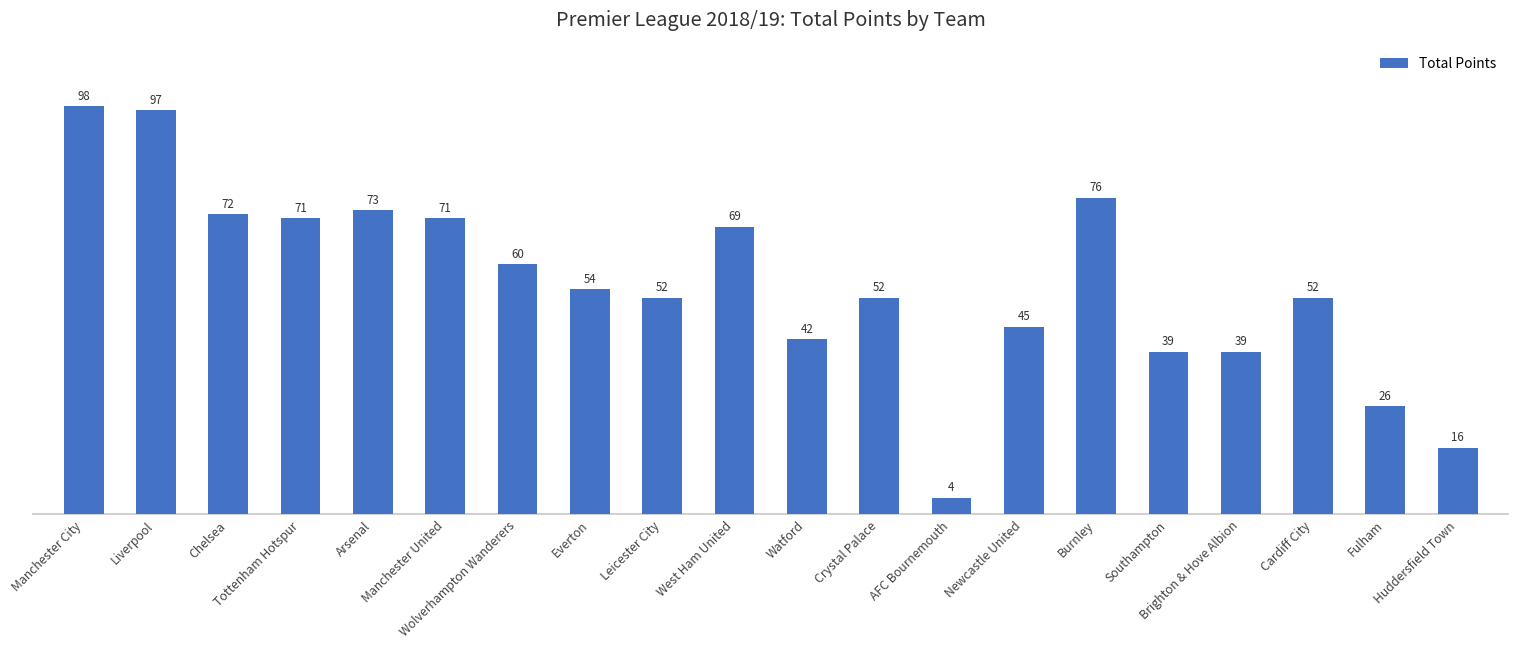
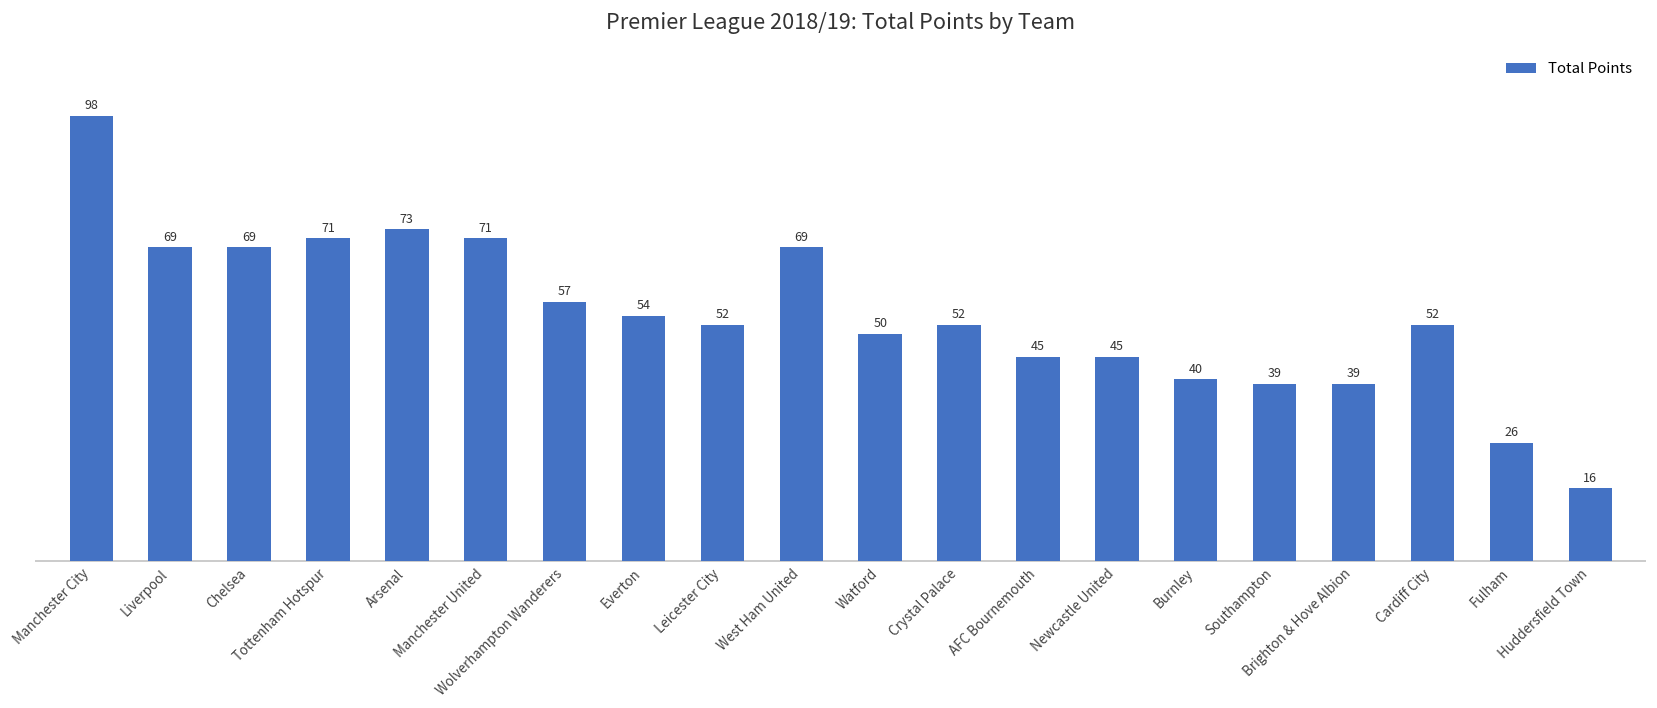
Liverpool: 97 -> 69
Chelsea: 72 -> 69
Wolverhampton Wanderers: 60 -> 57
Watford: 42 -> 50
AFC Bournemouth: 4 -> 45
Burnley: 76 -> 40
